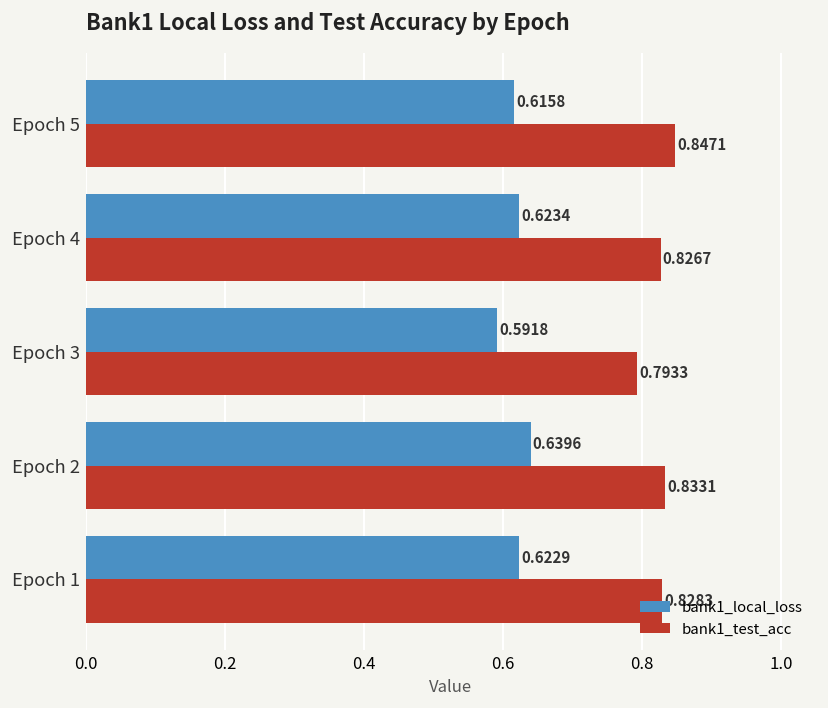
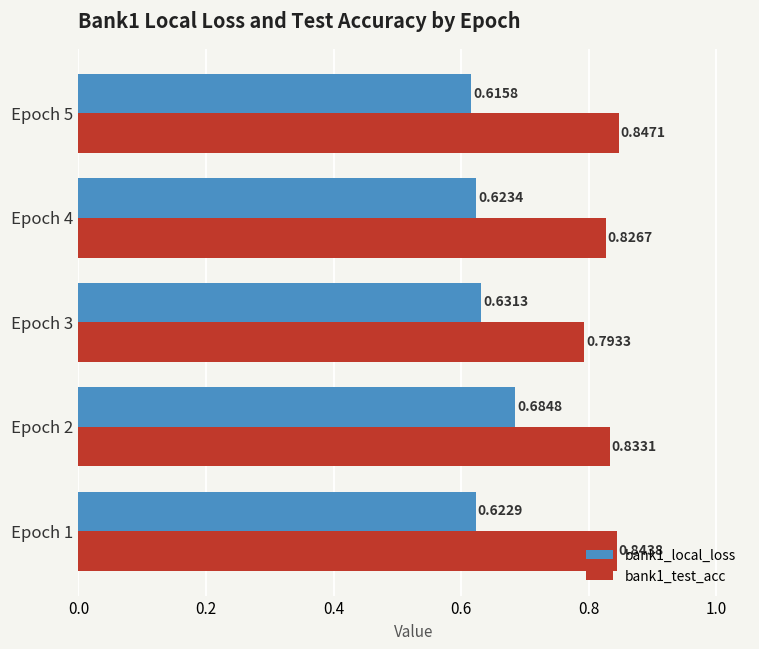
bank1_local_loss, Epoch 3: 0.5918 -> 0.6313
bank1_local_loss, Epoch 2: 0.6396 -> 0.6848
bank1_test_acc, Epoch 1: 0.8283 -> 0.8438
